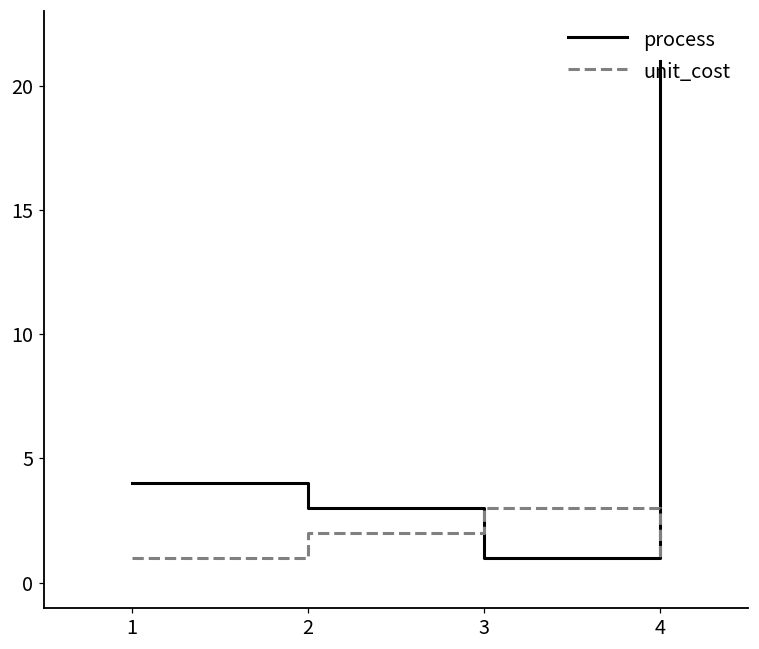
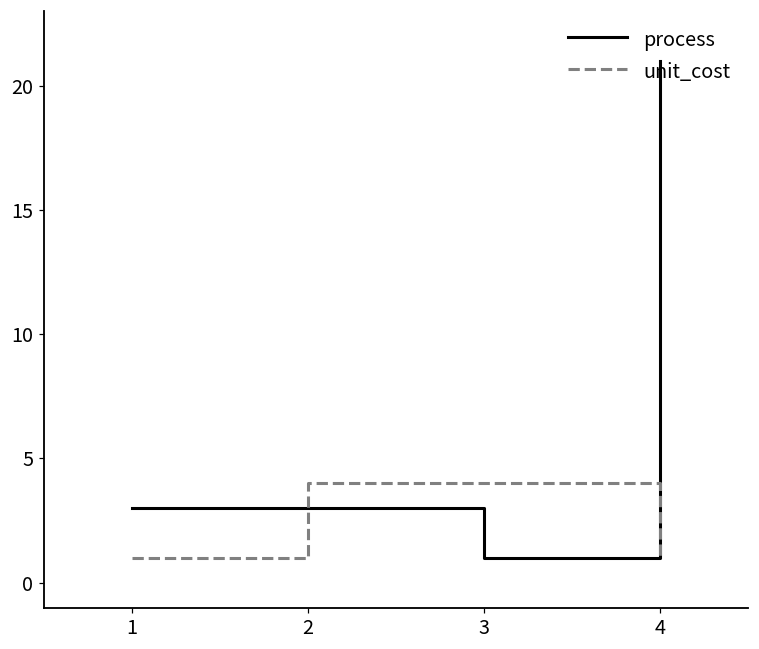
process, 1: 4 -> 3
unit_cost, 2: 2 -> 4
unit_cost, 3: 3 -> 4
